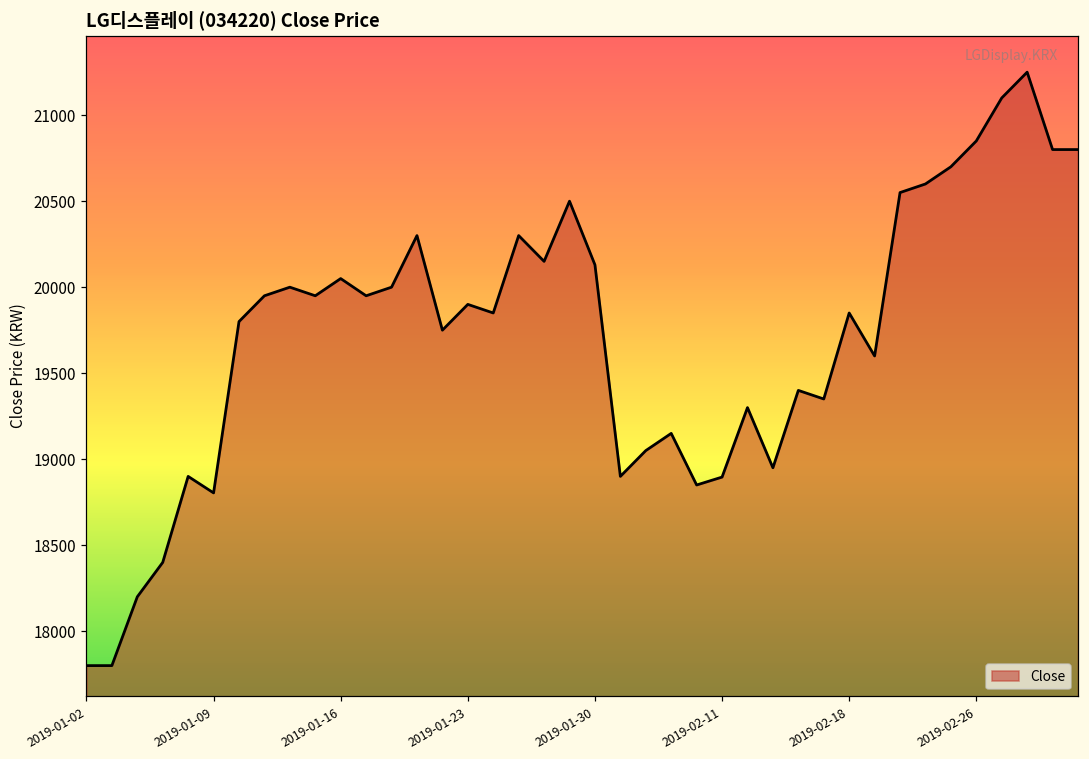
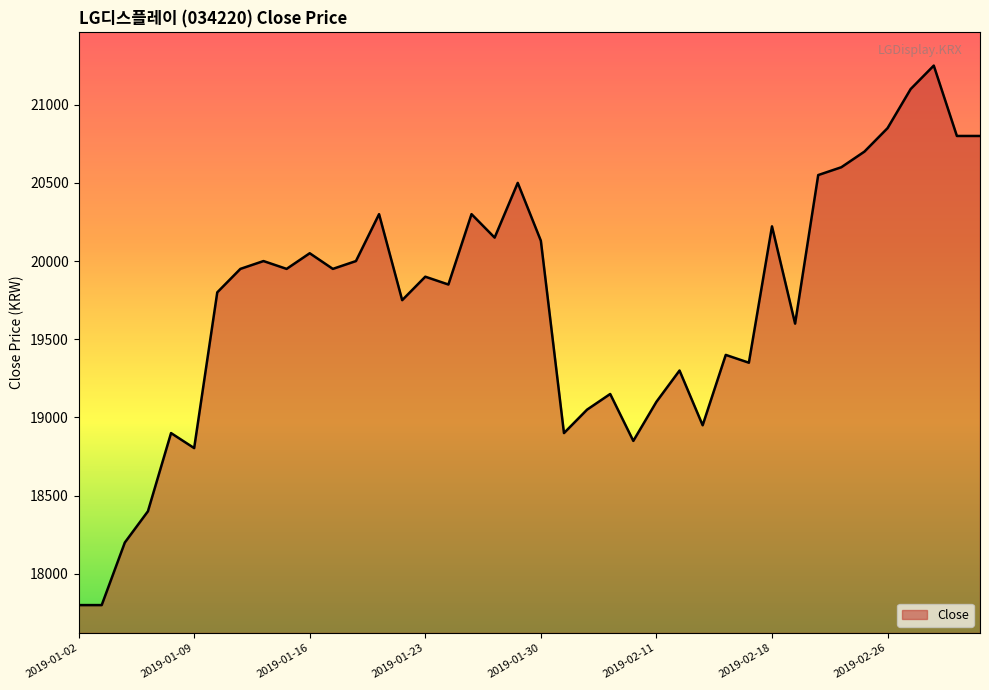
2019-02-11: 18900 -> 19100
2019-02-18: 19850 -> 20220
